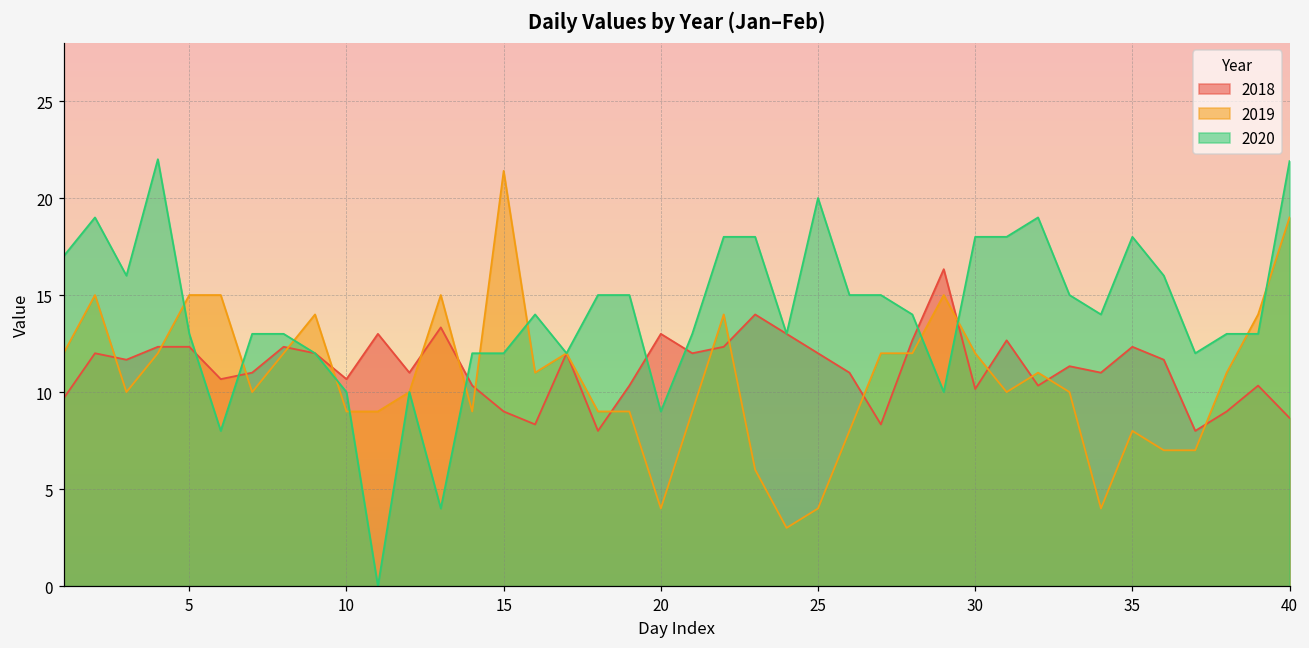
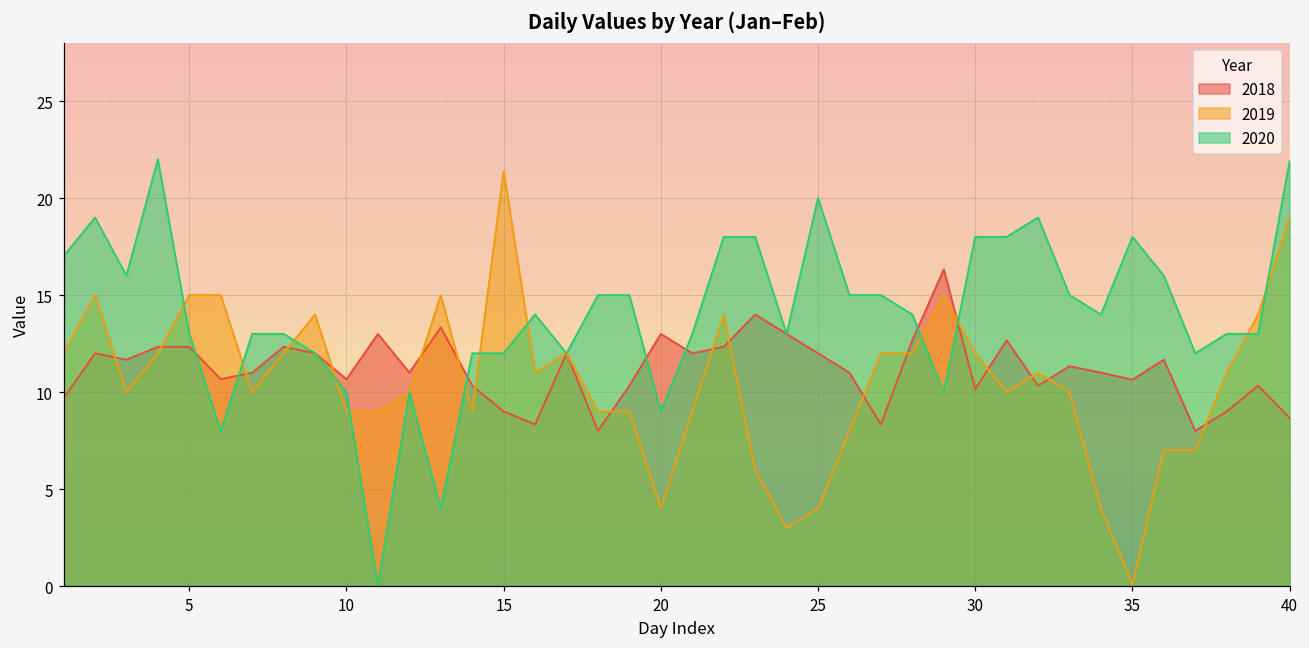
2018, 35: 12.3 -> 10.6
2019, 35: 8.0 -> 0.1
